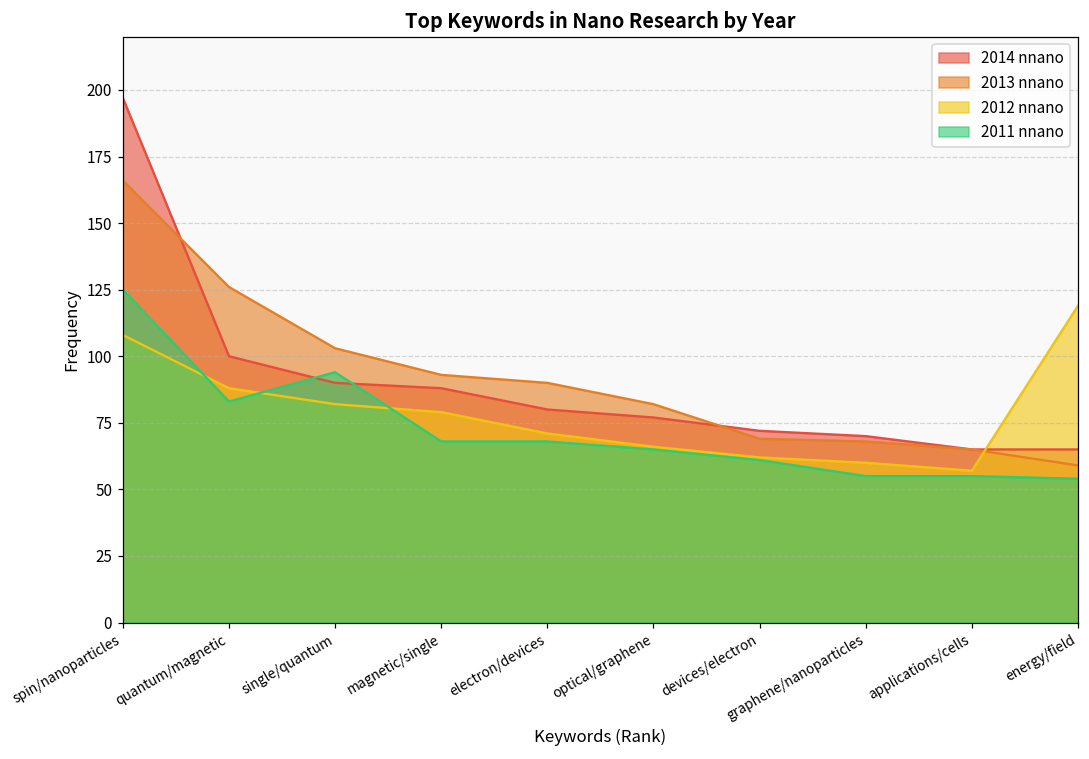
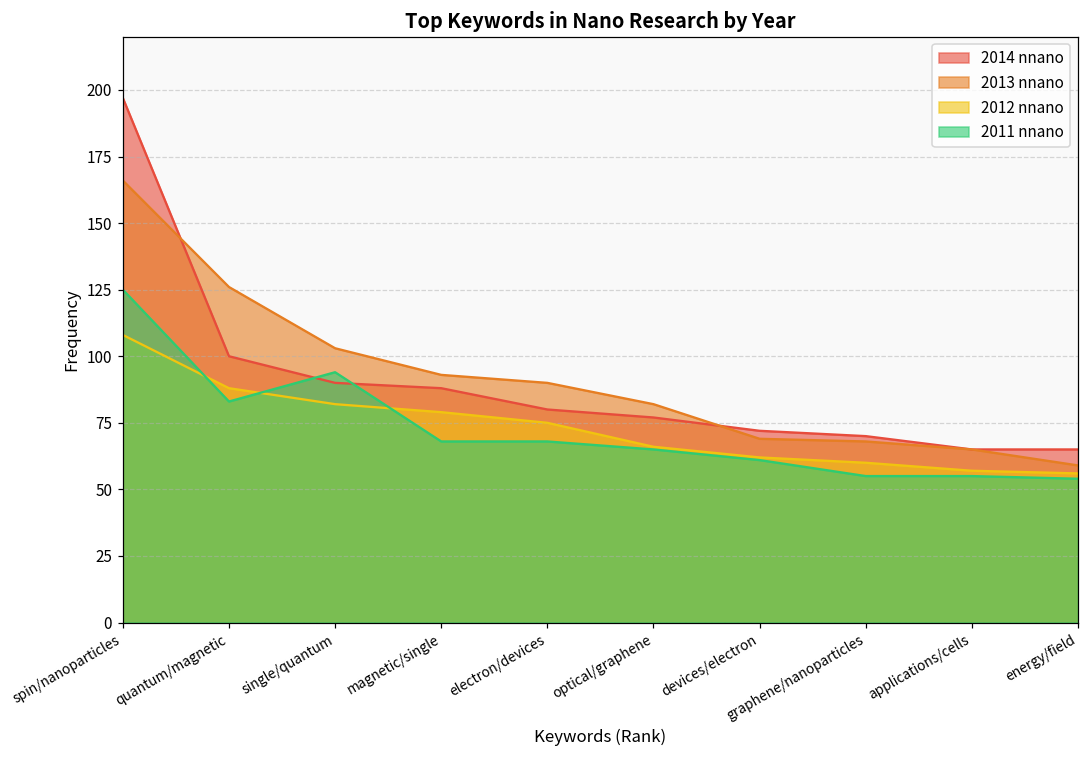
2012 nnano, electron/devices: 71 -> 75
2012 nnano, energy/field: 119 -> 56
